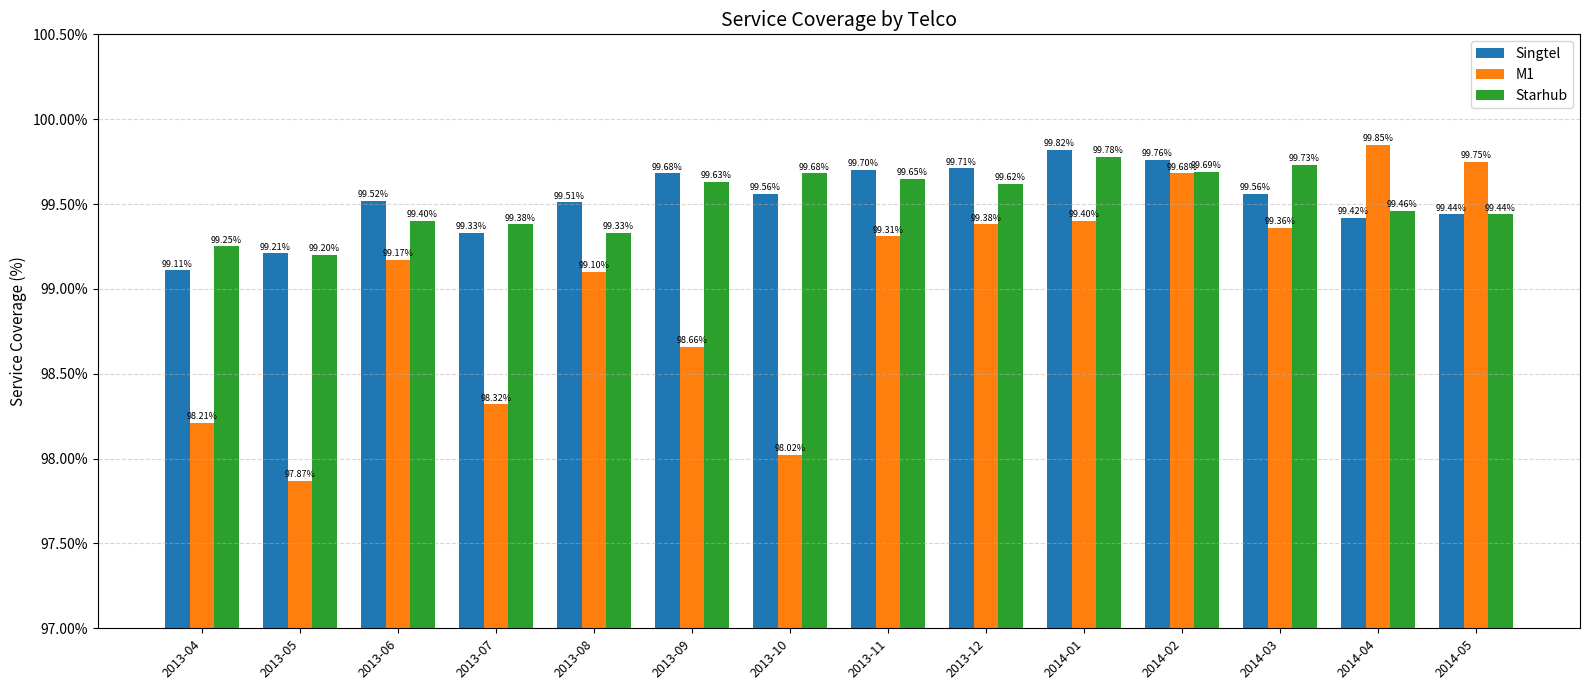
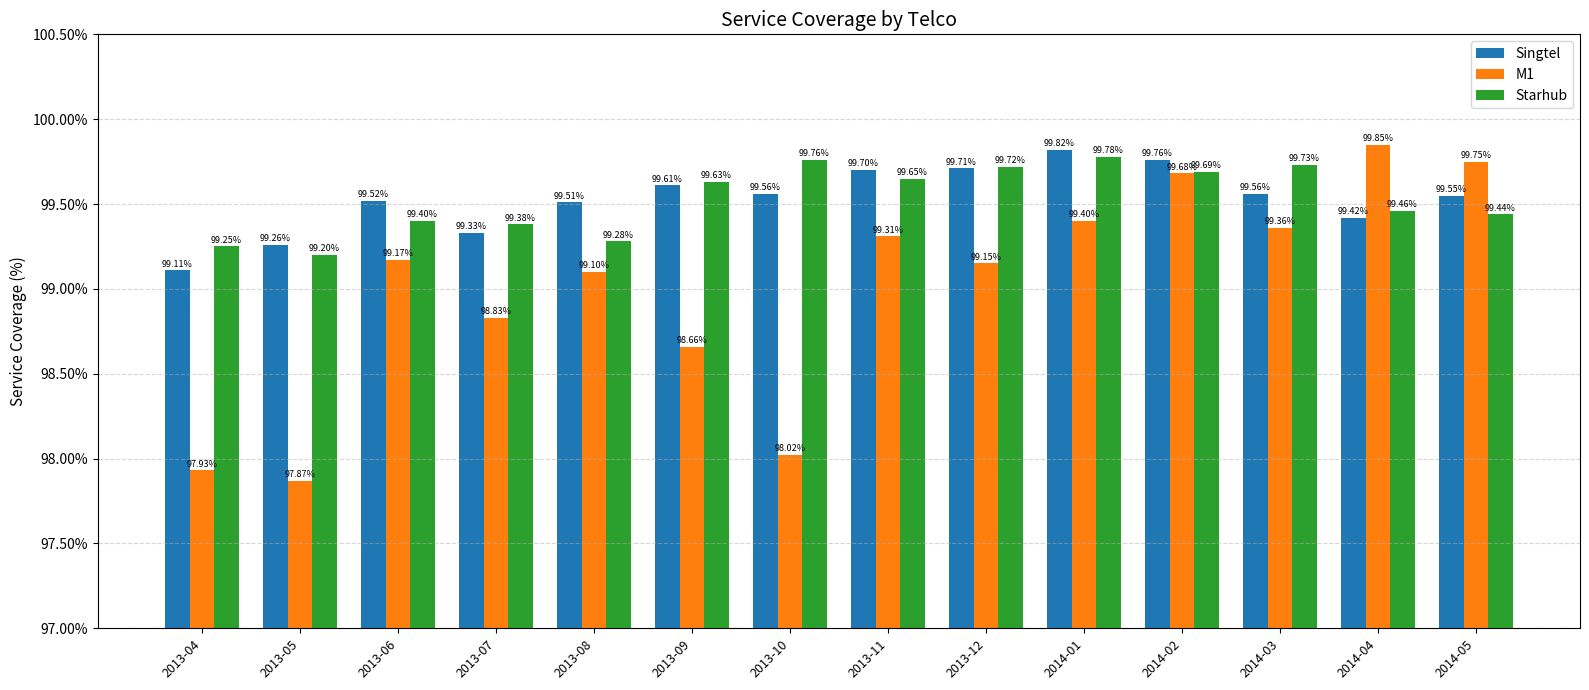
M1, 2013-04: 98.21% -> 97.93%
Singtel, 2013-05: 99.21% -> 99.26%
M1, 2013-07: 98.32% -> 98.83%
Starhub, 2013-08: 99.33% -> 99.28%
Singtel, 2013-09: 99.68% -> 99.61%
Starhub, 2013-10: 99.68% -> 99.76%
M1, 2013-12: 99.38% -> 99.15%
Starhub, 2013-12: 99.62% -> 99.72%
Singtel, 2014-05: 99.44% -> 99.55%
